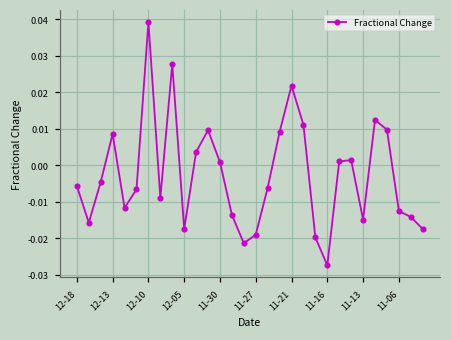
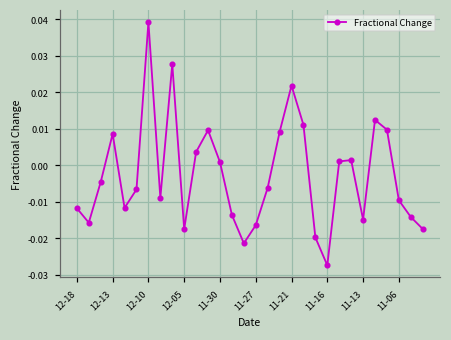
12-18: -0.006 -> -0.012
11-27: -0.019 -> -0.016
11-06: -0.013 -> -0.010
